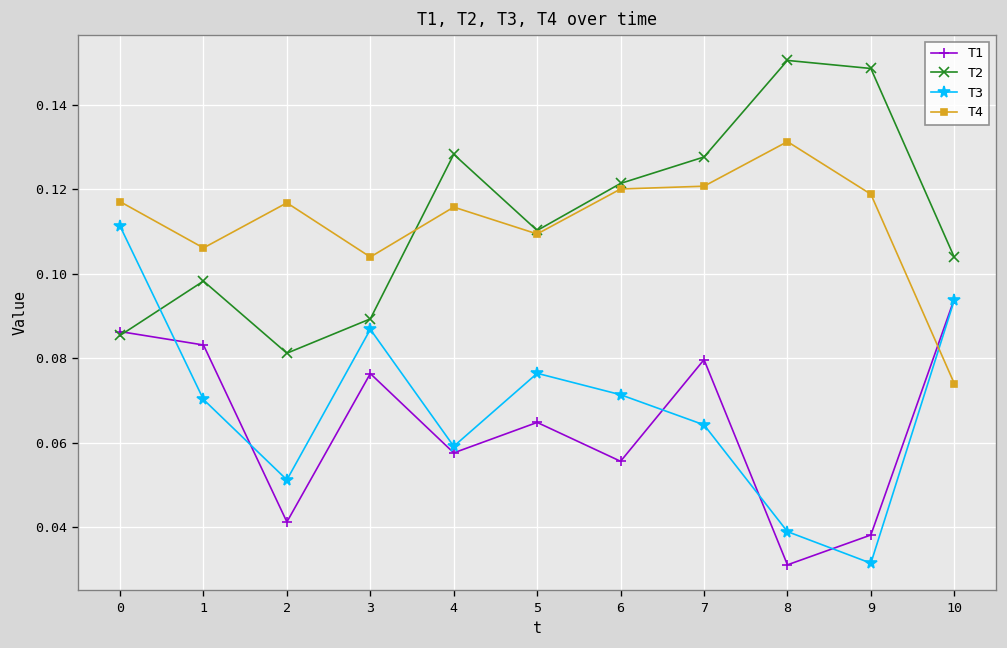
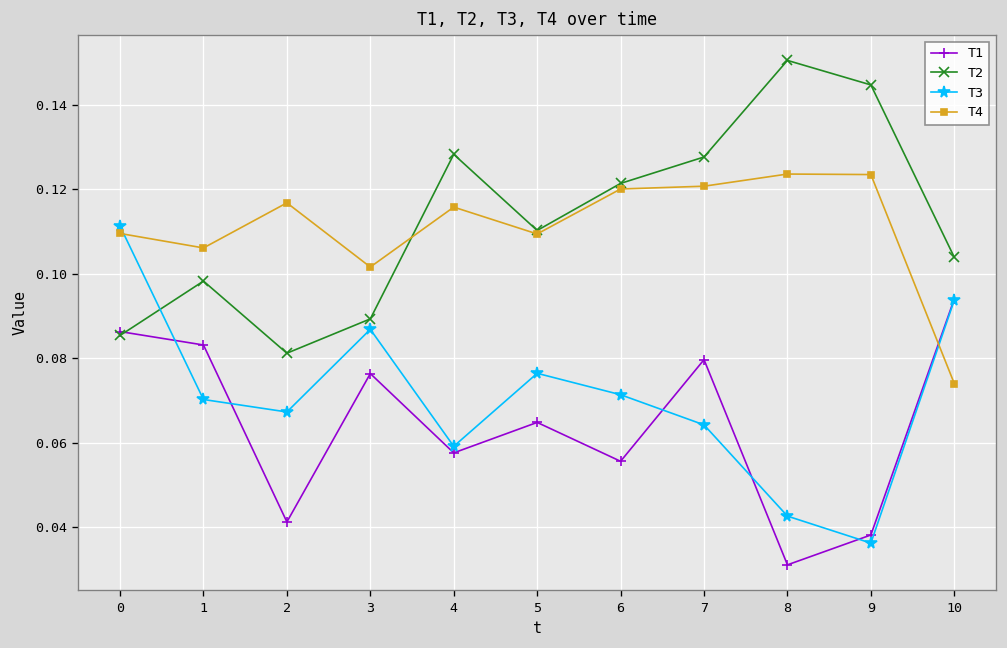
T4, 0: 0.117 -> 0.110
T3, 2: 0.051 -> 0.067
T4, 3: 0.104 -> 0.102
T3, 8: 0.039 -> 0.043
T4, 8: 0.131 -> 0.124
T2, 9: 0.149 -> 0.145
T3, 9: 0.031 -> 0.036
T4, 9: 0.119 -> 0.124
